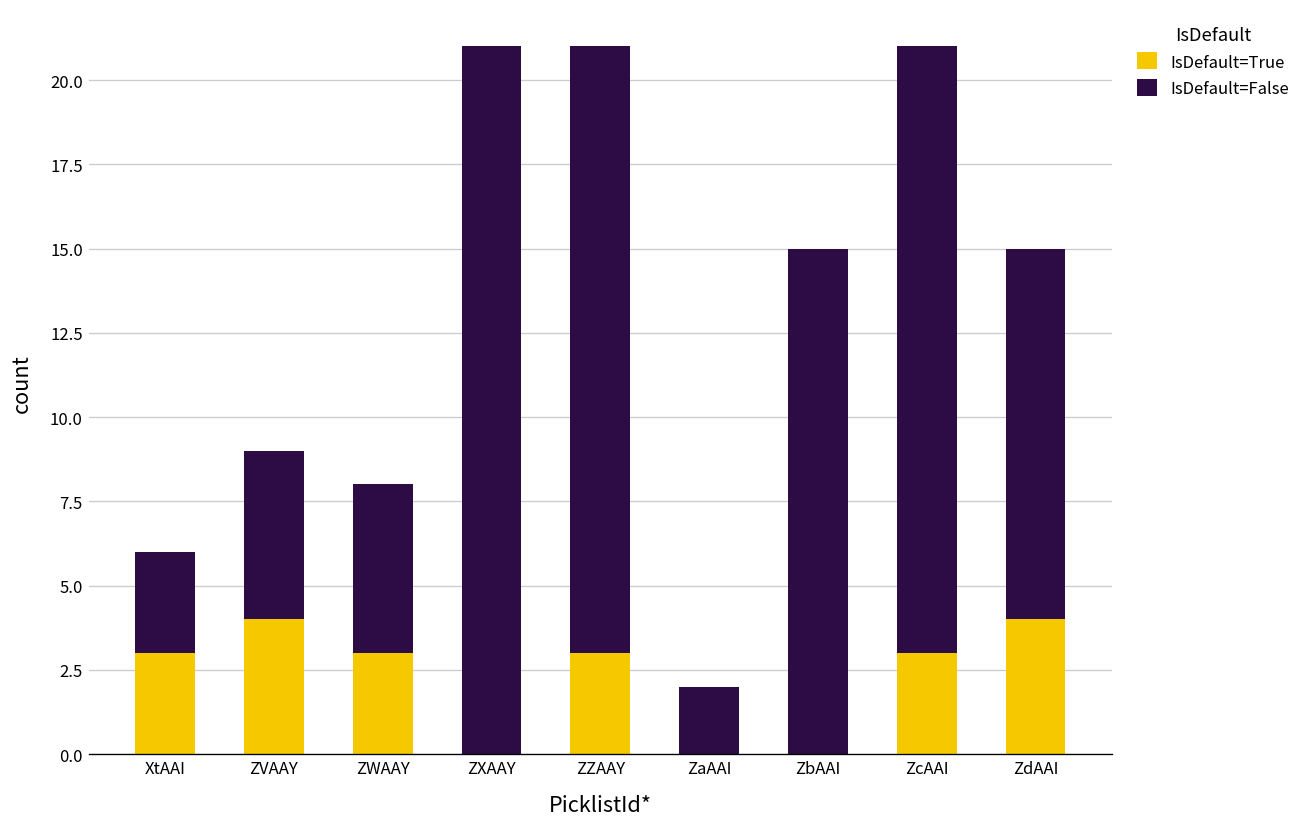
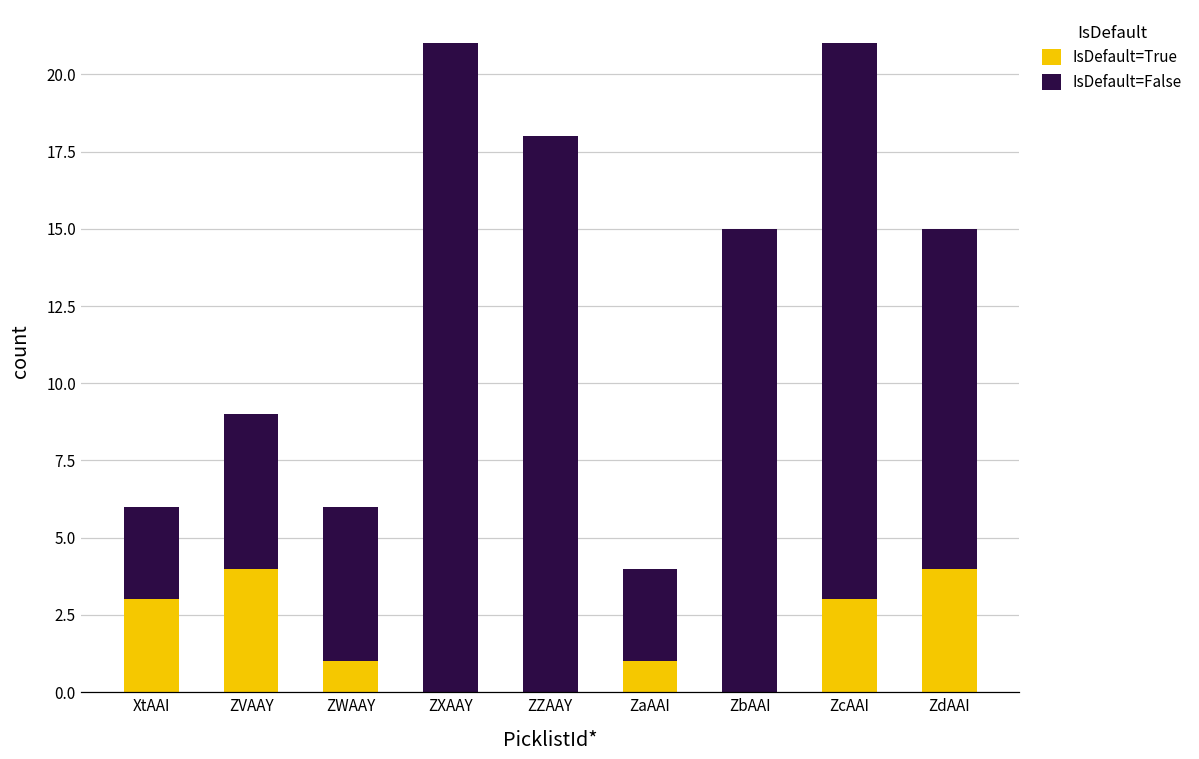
IsDefault=True, ZWAAY: 3 -> 1
IsDefault=True, ZZAAY: 3 -> 0
IsDefault=True, ZaAAI: 0 -> 1
IsDefault=False, ZaAAI: 2 -> 3
